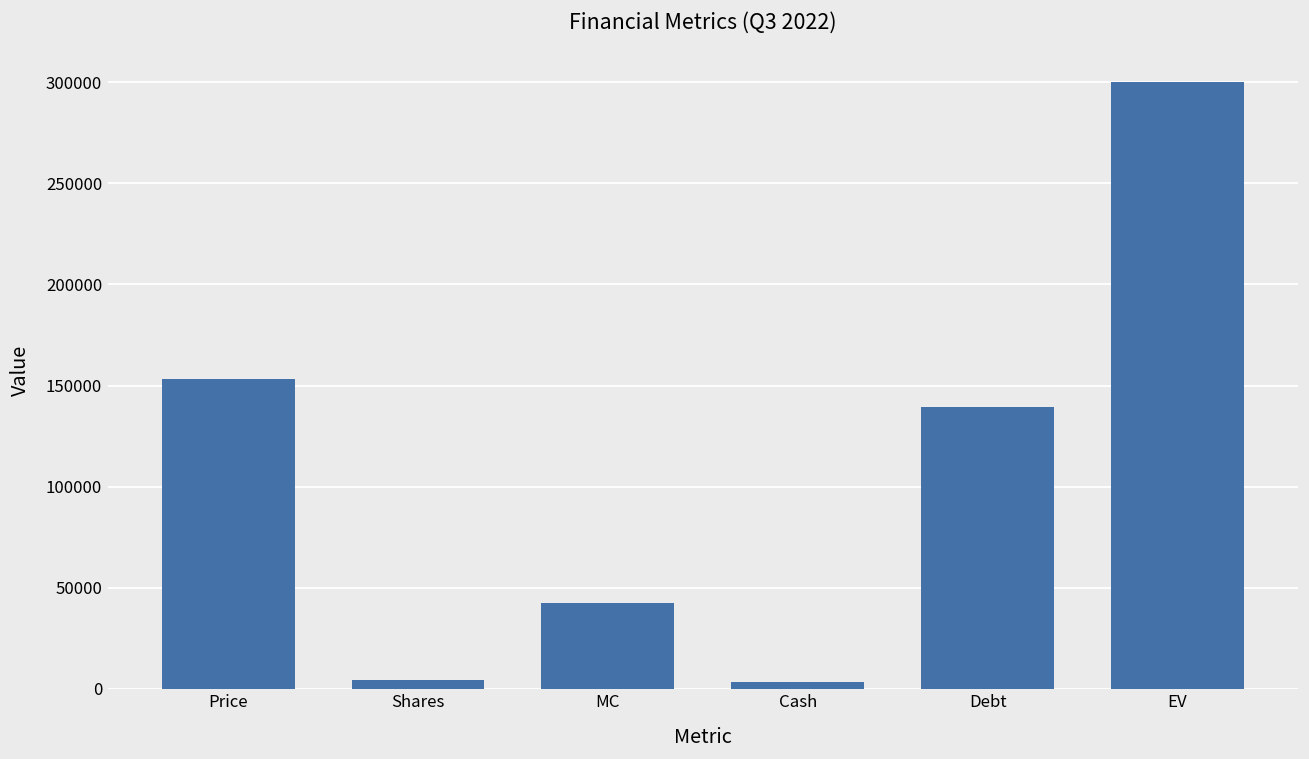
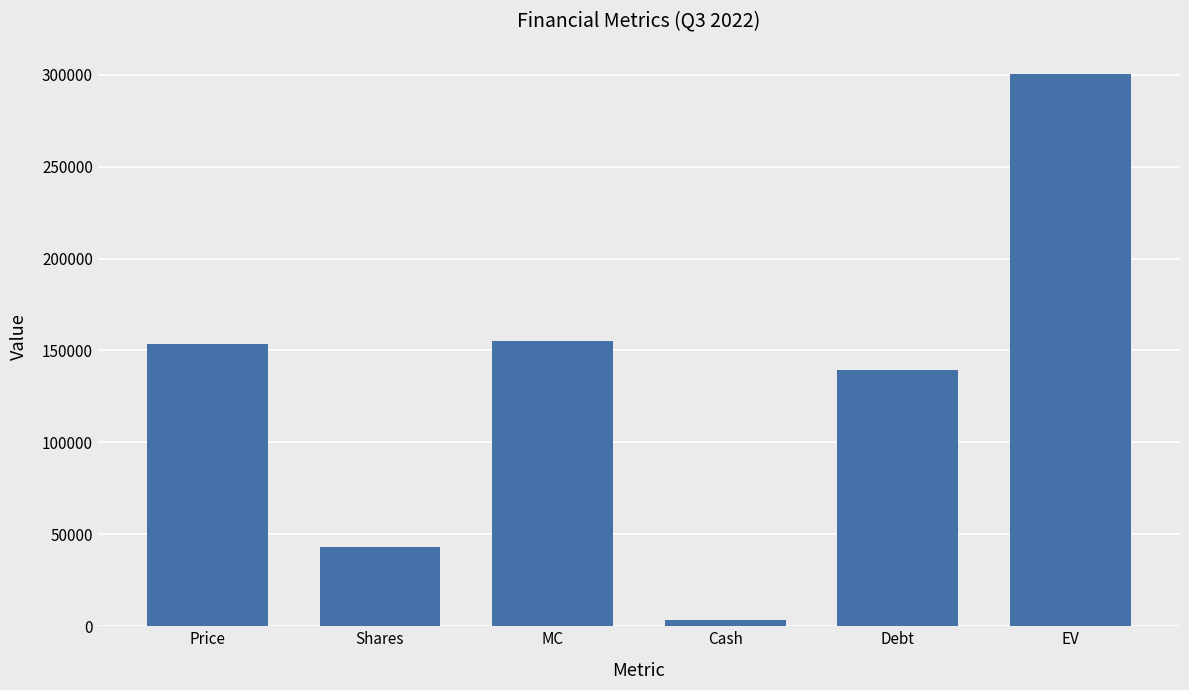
Shares: 4000 -> 43000
MC: 43000 -> 155000
